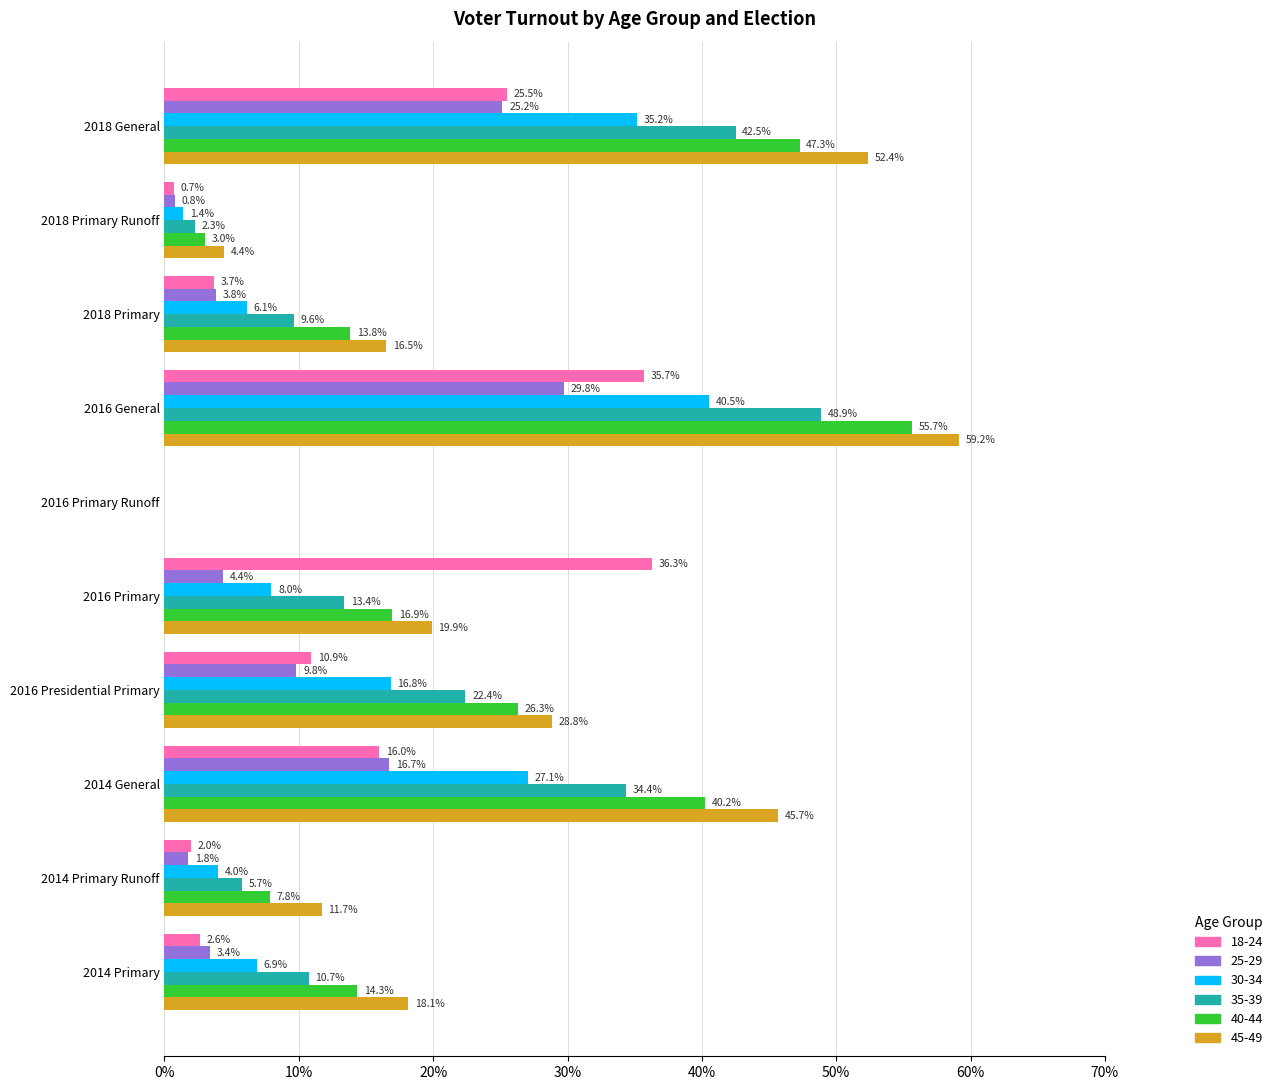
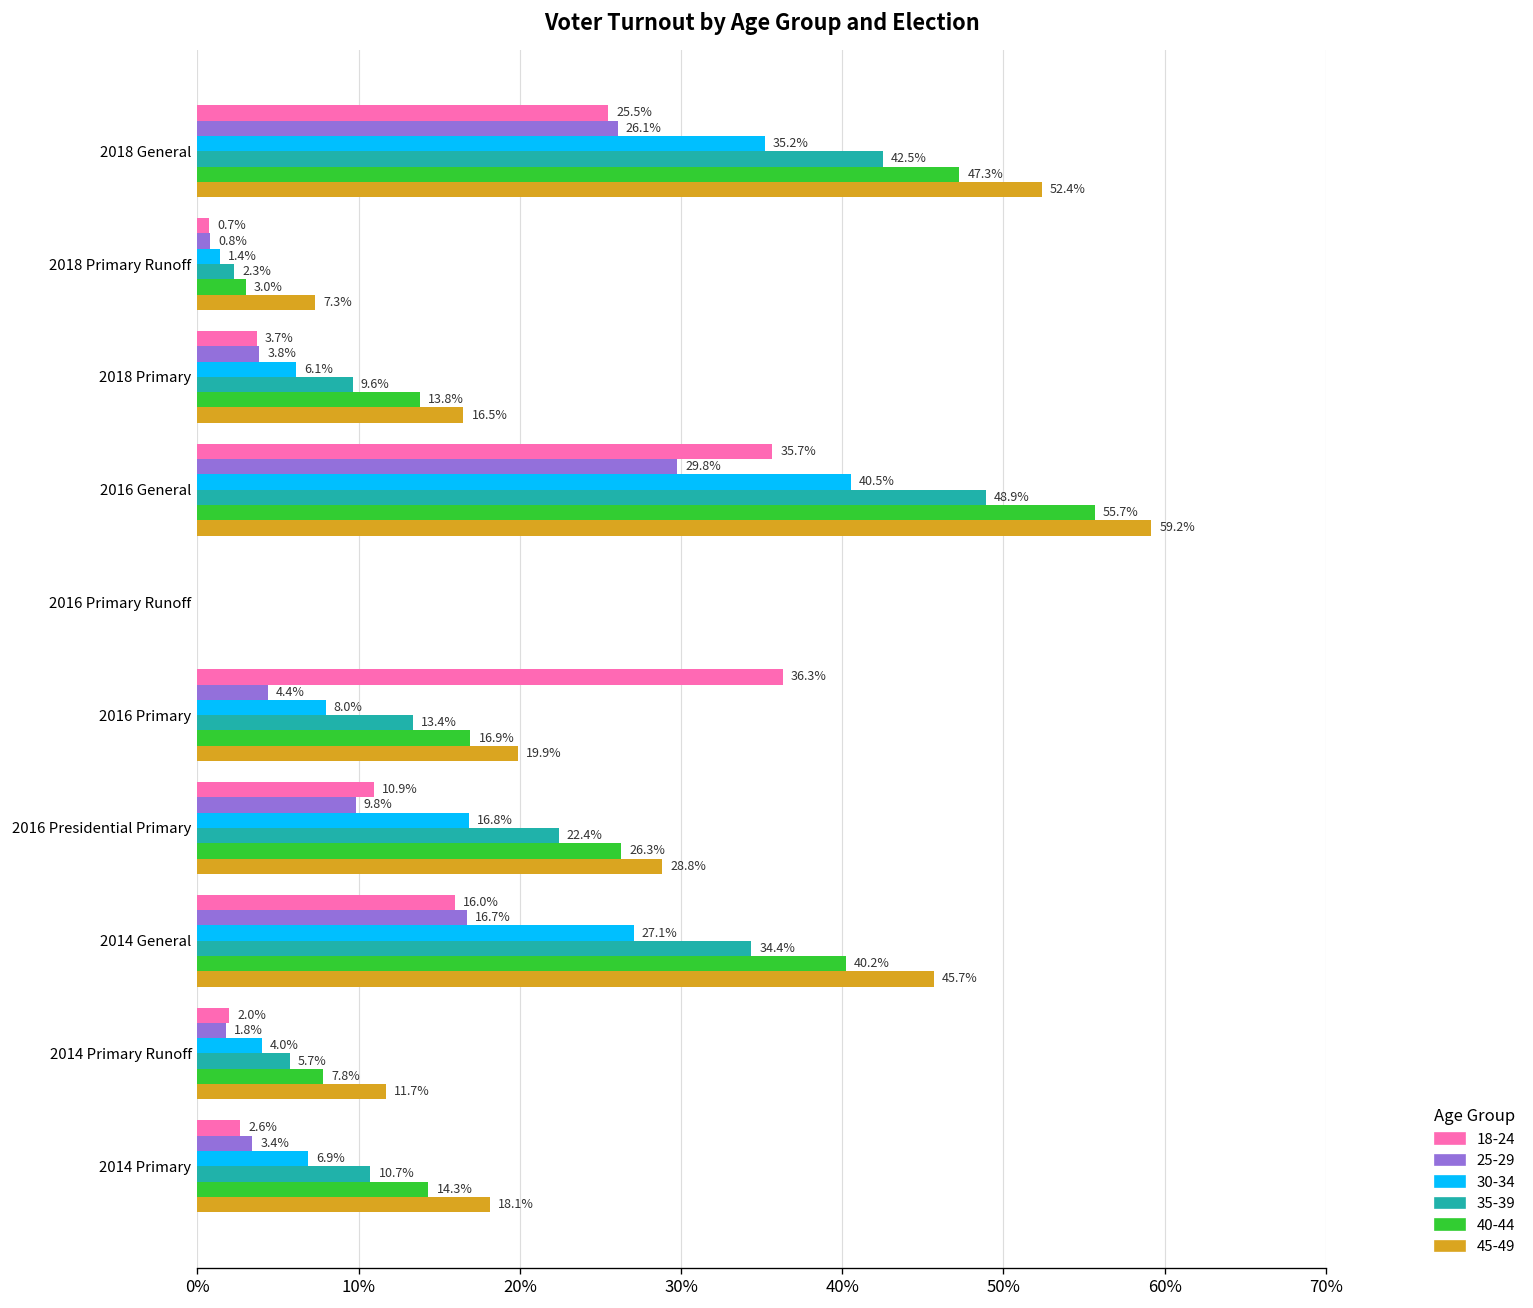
25-29, 2018 General: 25.2% -> 26.1%
45-49, 2018 Primary Runoff: 4.4% -> 7.3%
